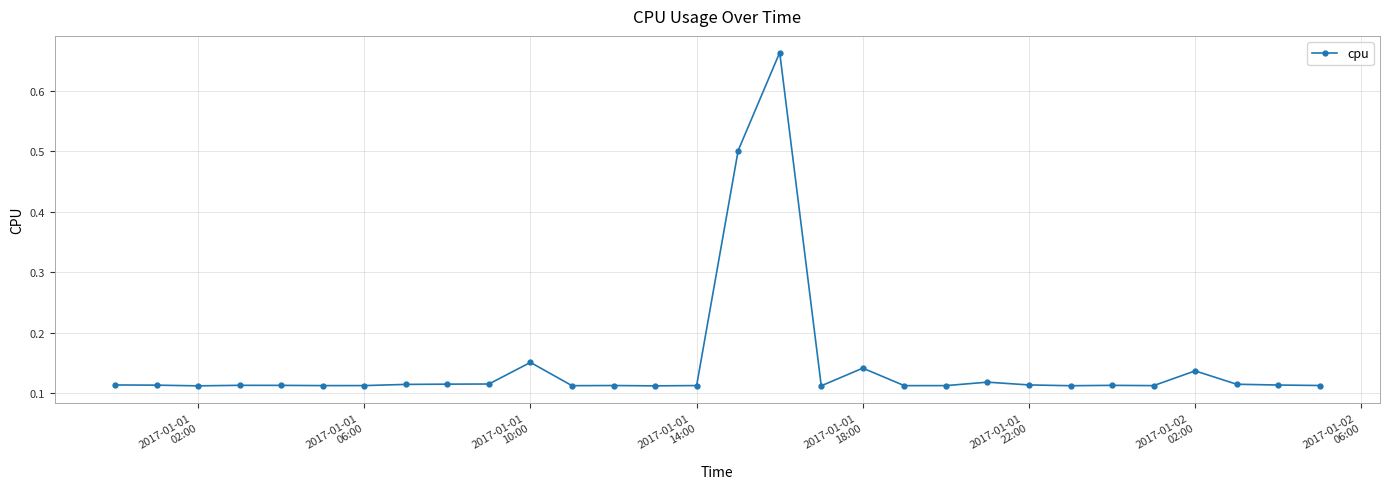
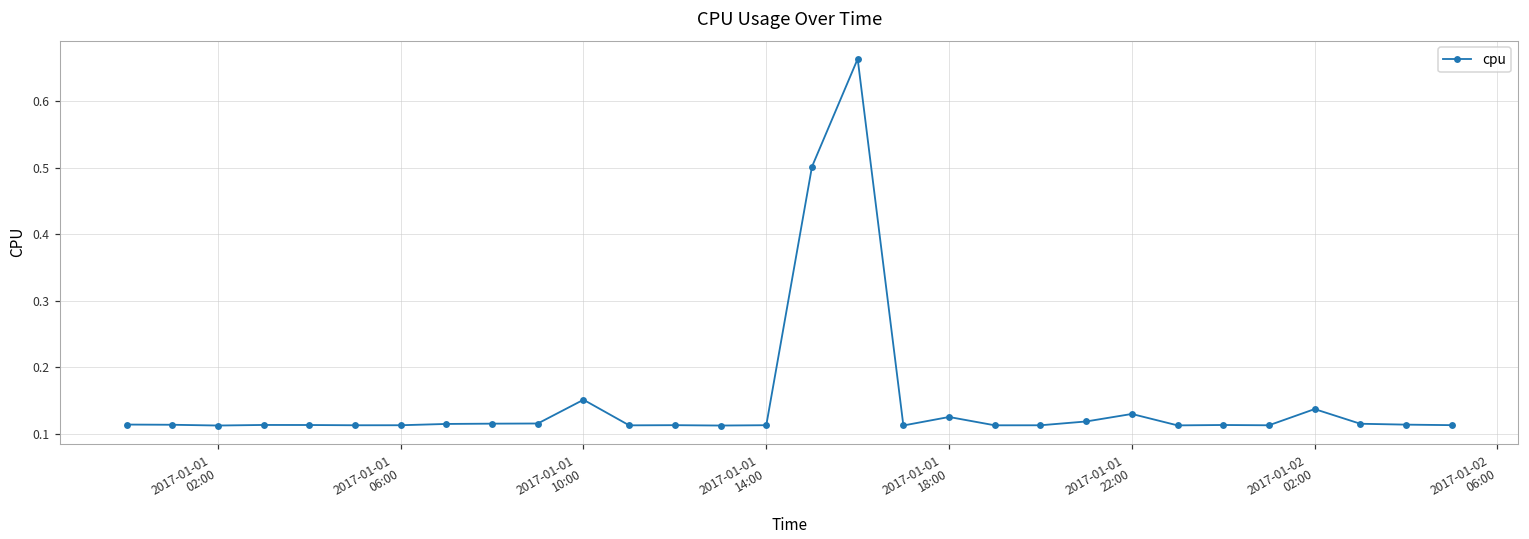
2017-01-01 18:00: 0.14 -> 0.13
2017-01-01 22:00: 0.11 -> 0.13
